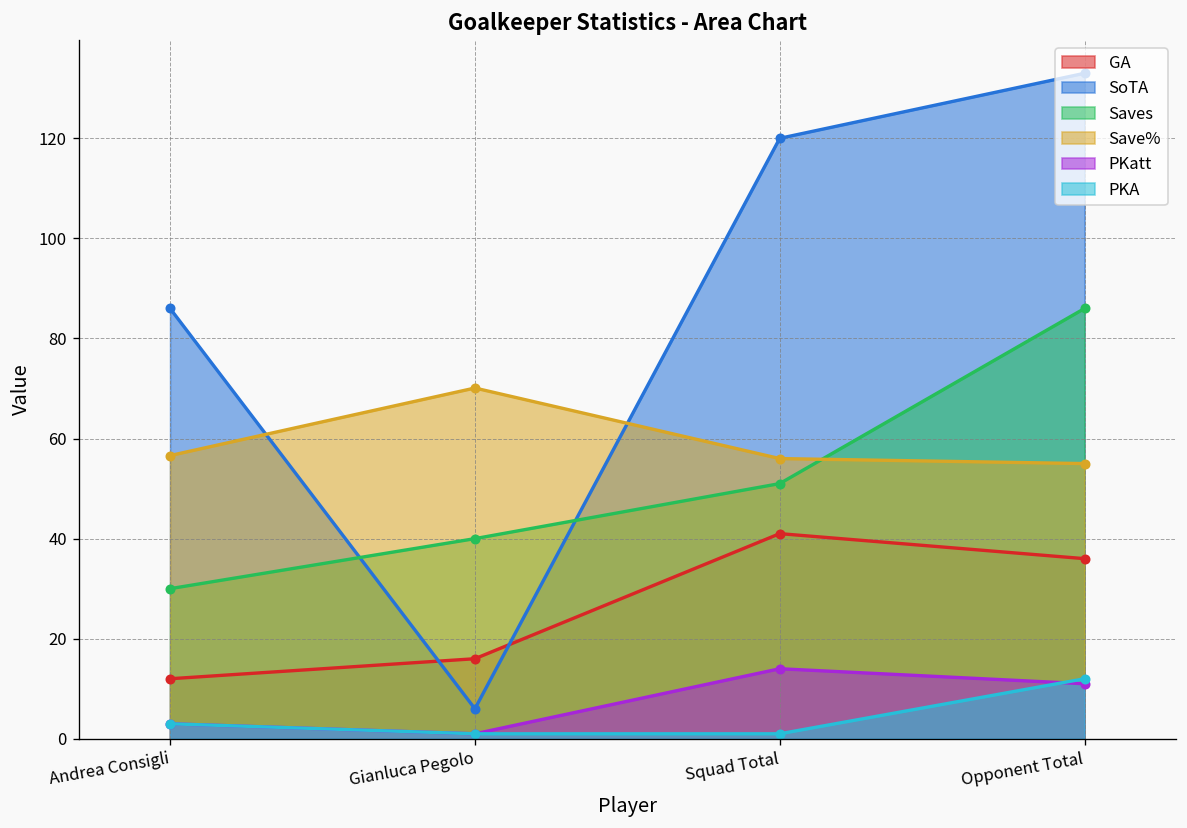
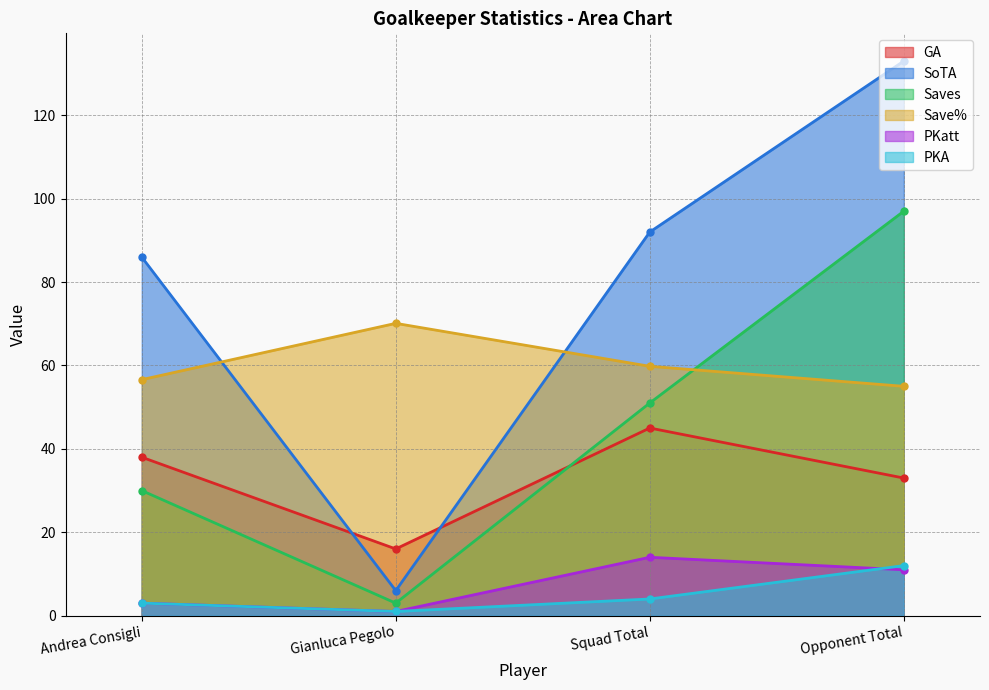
GA, Andrea Consigli: 12 -> 38
Saves, Gianluca Pegolo: 40 -> 3
GA, Squad Total: 41 -> 45
SoTA, Squad Total: 120 -> 92
Save%, Squad Total: 56 -> 60
PKA, Squad Total: 1 -> 4
GA, Opponent Total: 36 -> 33
Saves, Opponent Total: 86 -> 97
